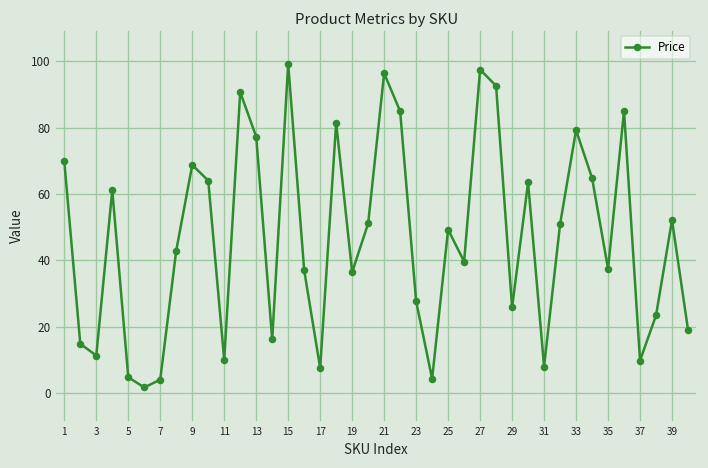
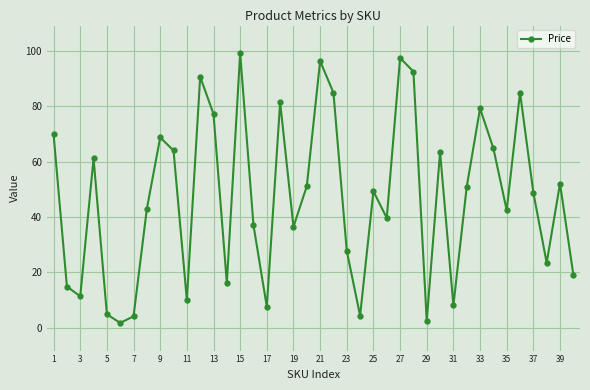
29: 26 -> 2
35: 37 -> 42
37: 10 -> 49
